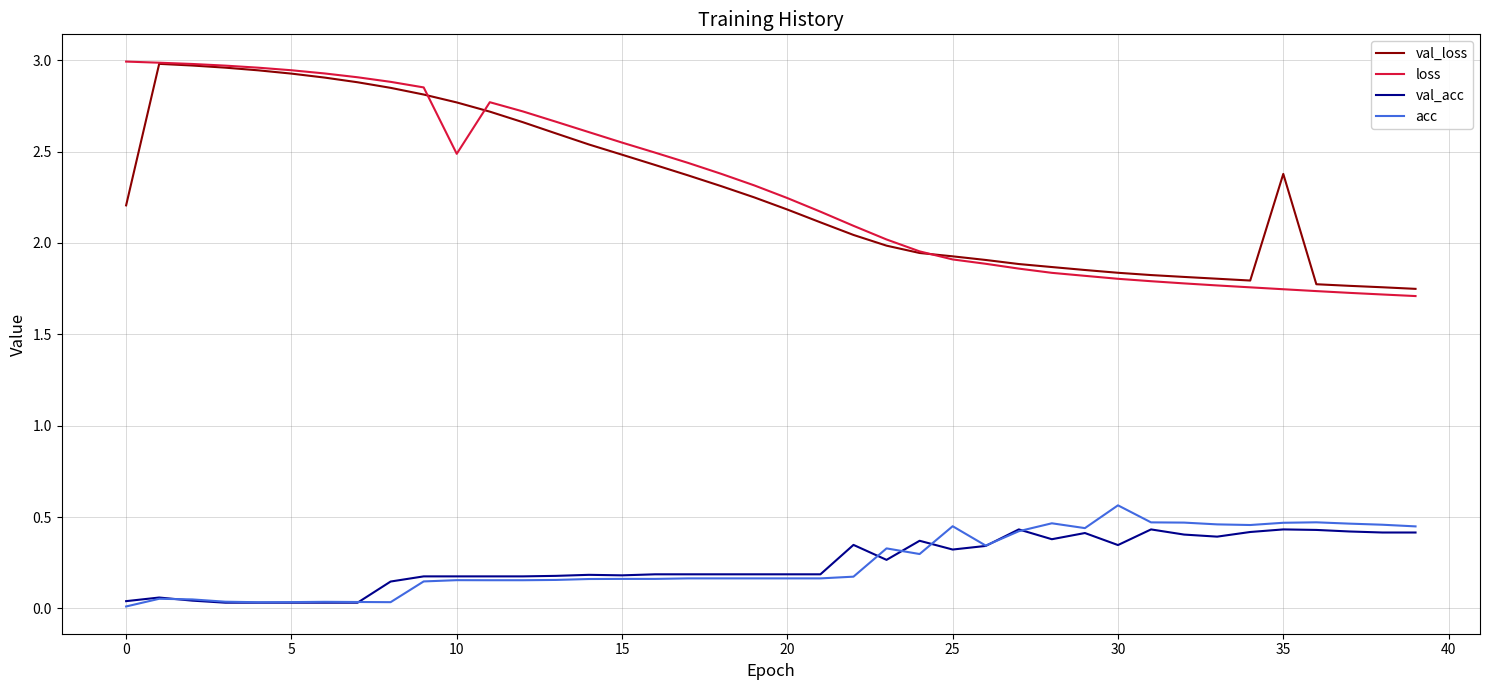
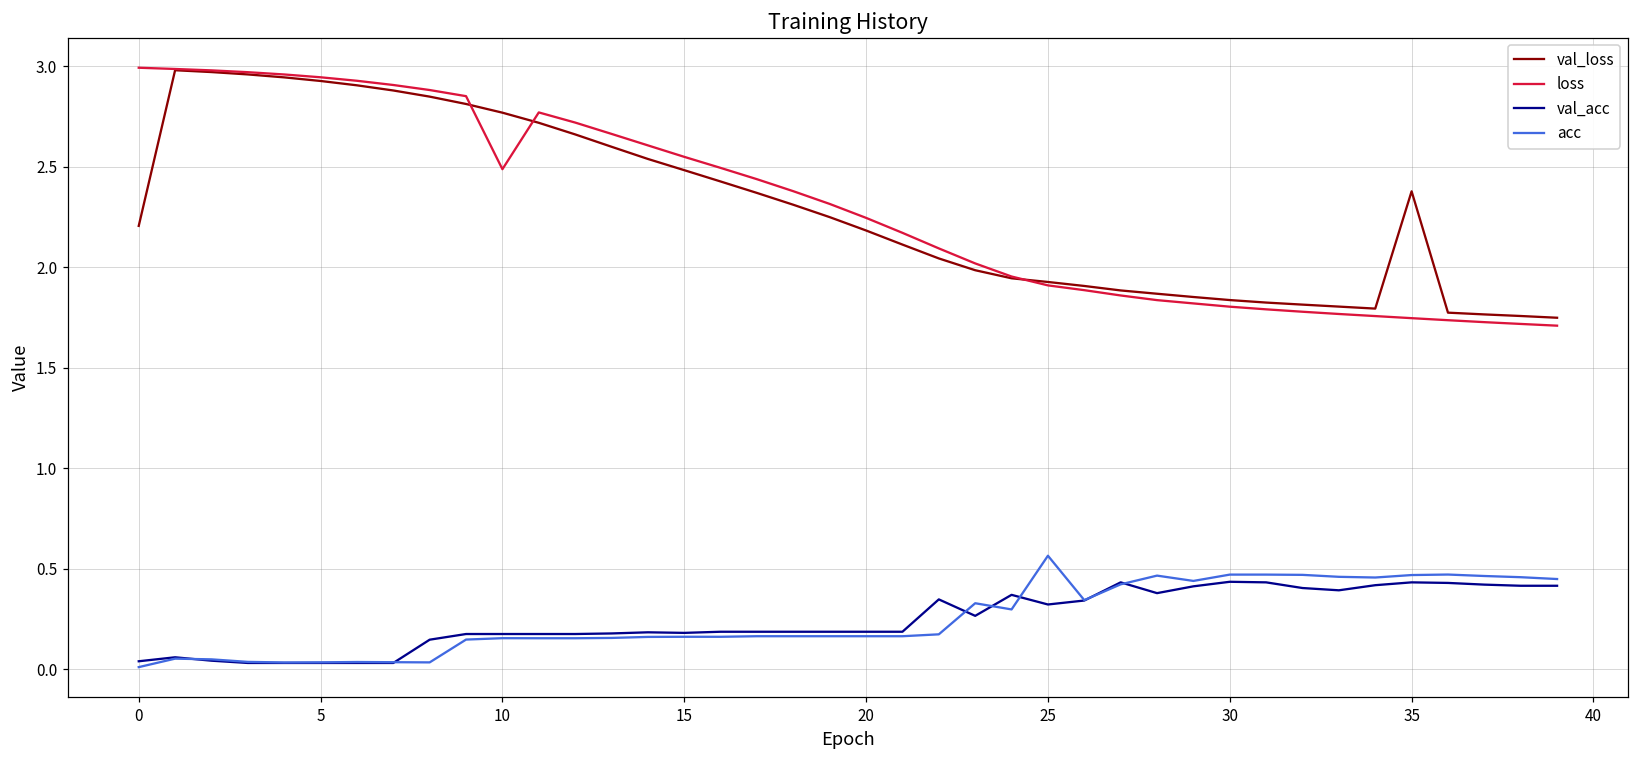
acc, 25: 0.45 -> 0.56
val_acc, 30: 0.35 -> 0.44
acc, 30: 0.56 -> 0.47
